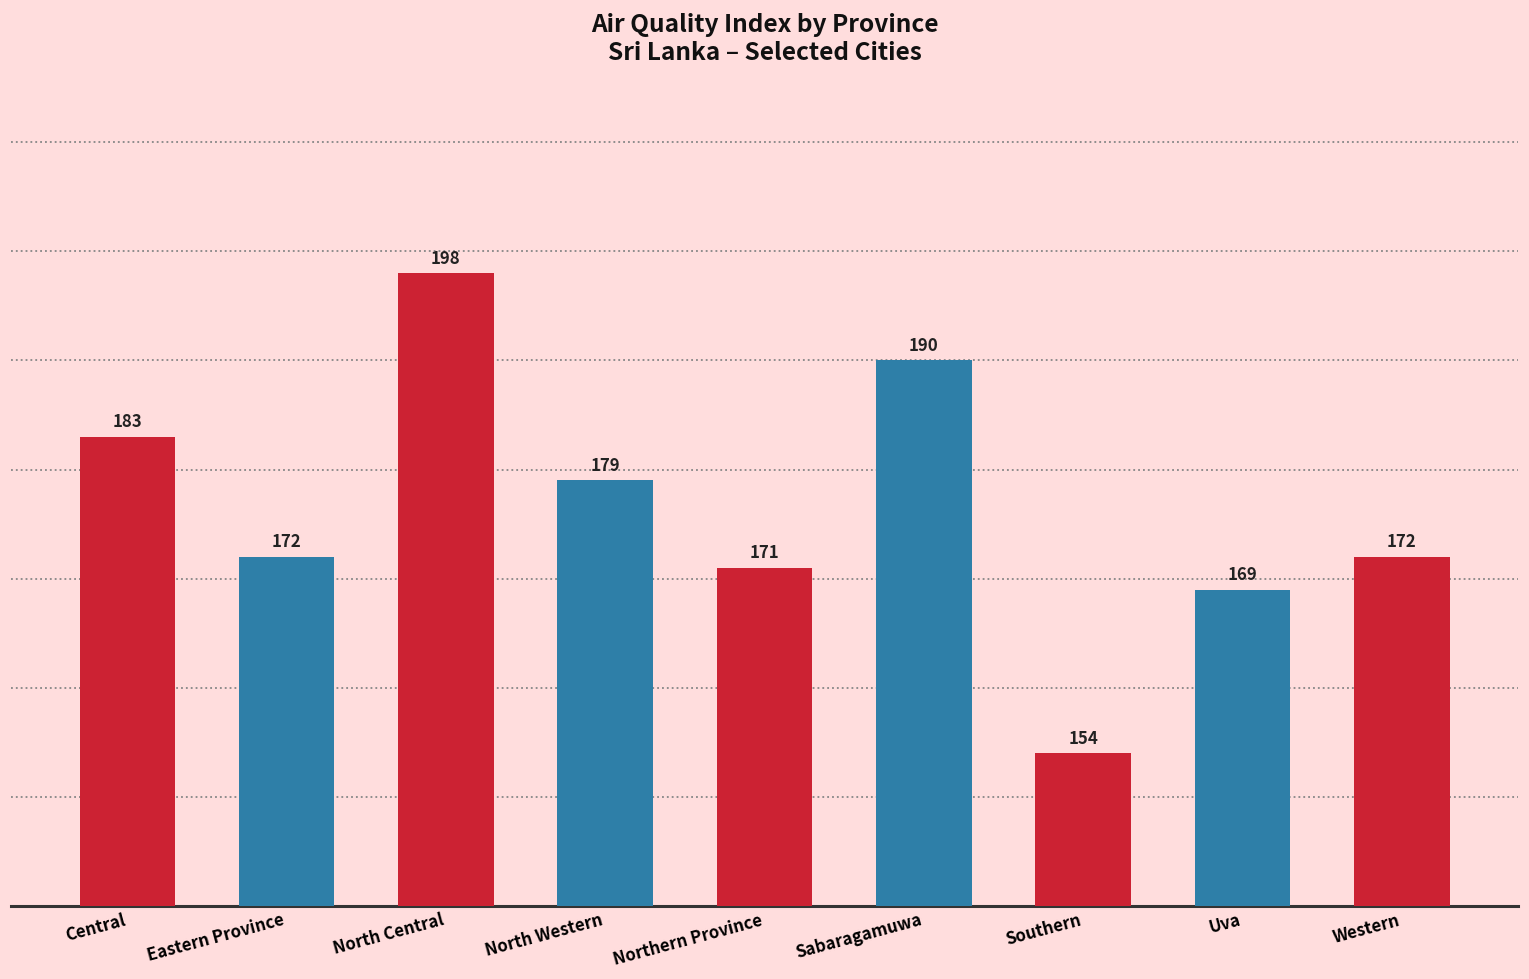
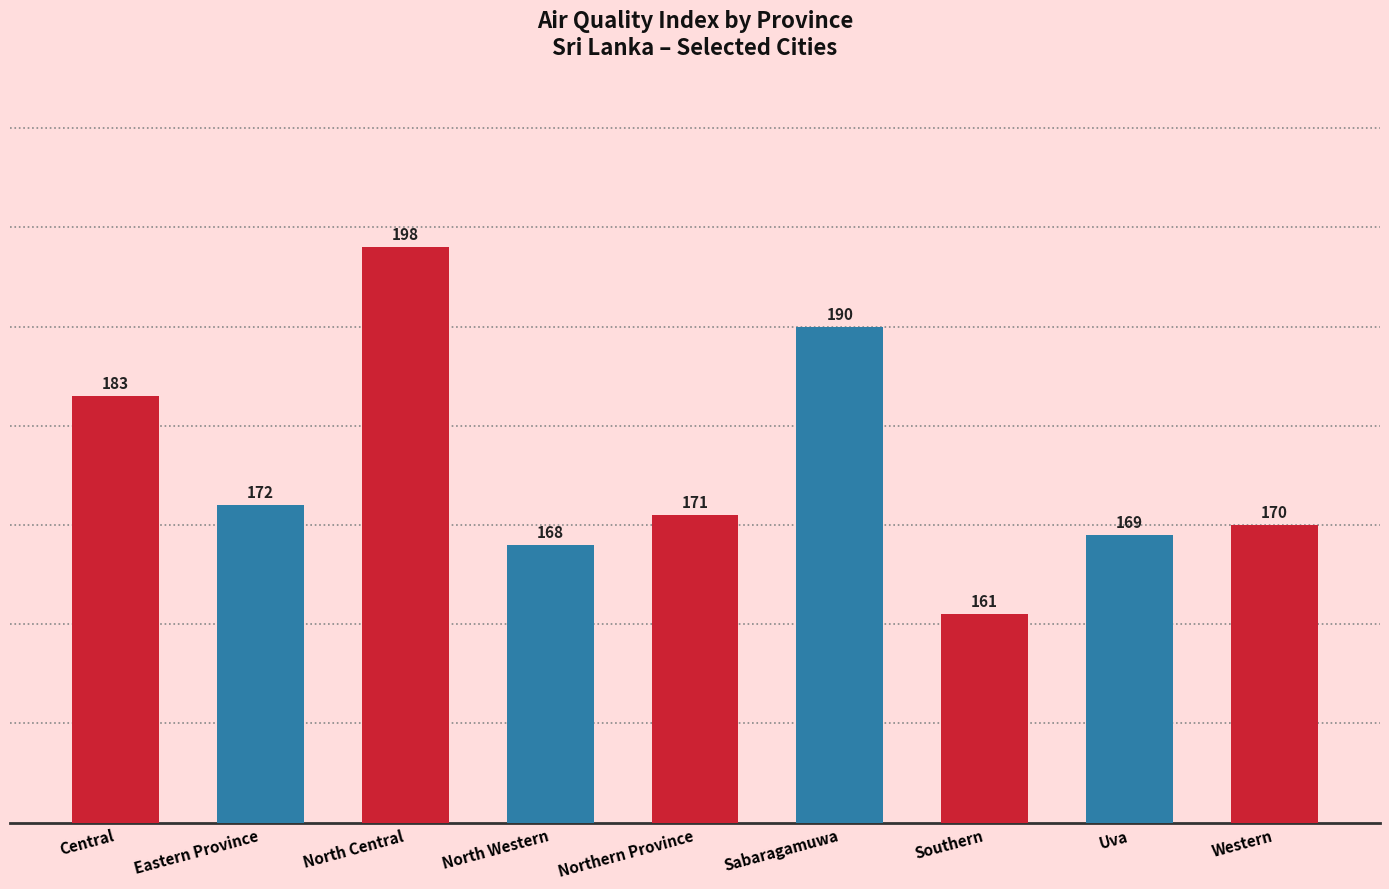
North Western: 179 -> 168
Southern: 154 -> 161
Western: 172 -> 170
